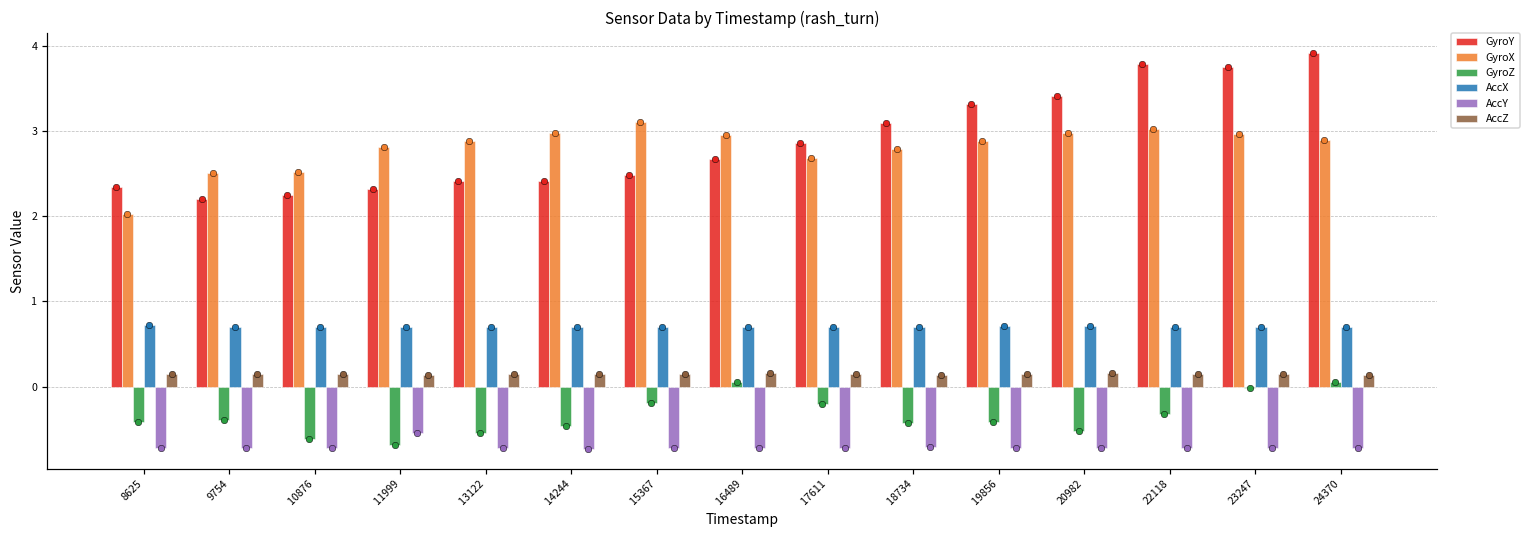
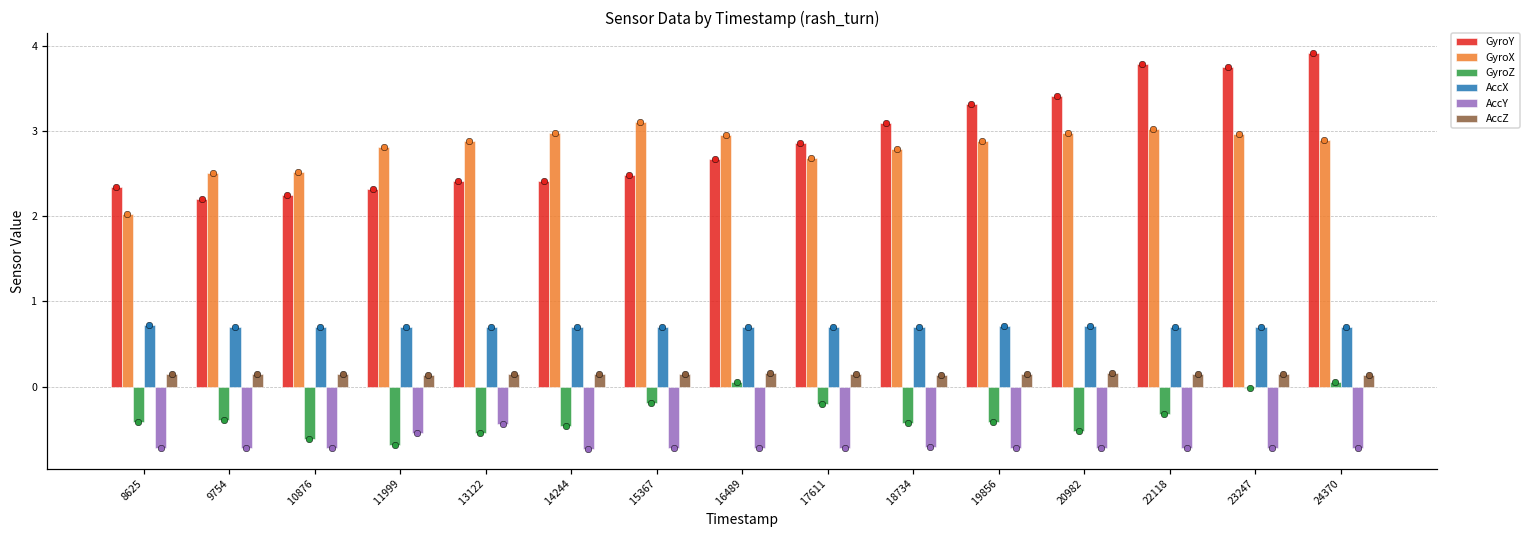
AccY, 13122: -0.7 -> -0.4
